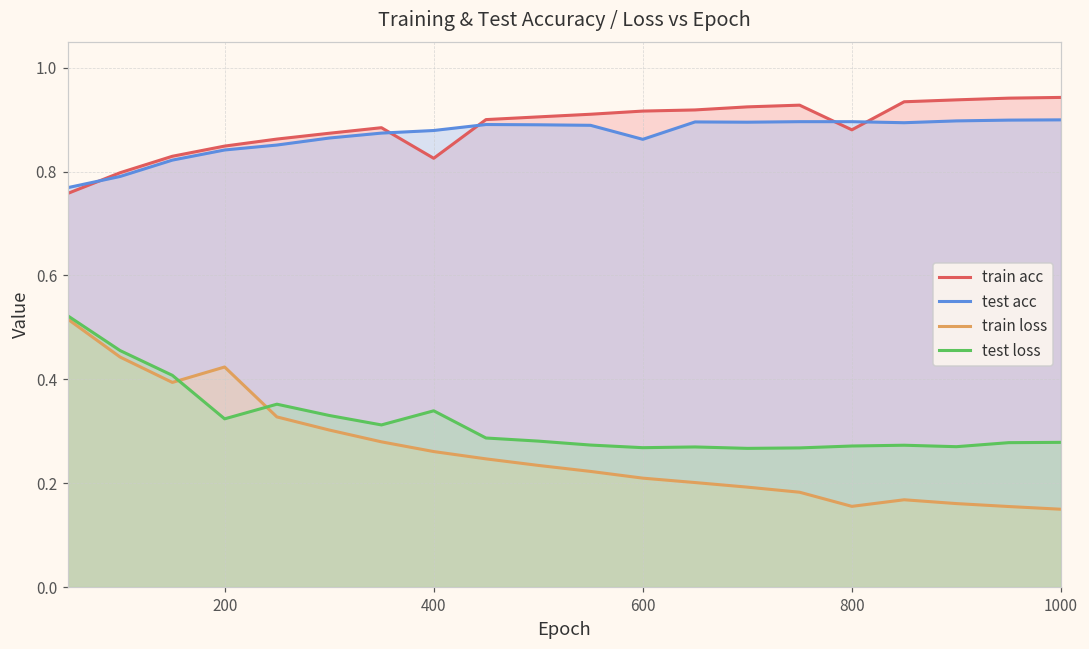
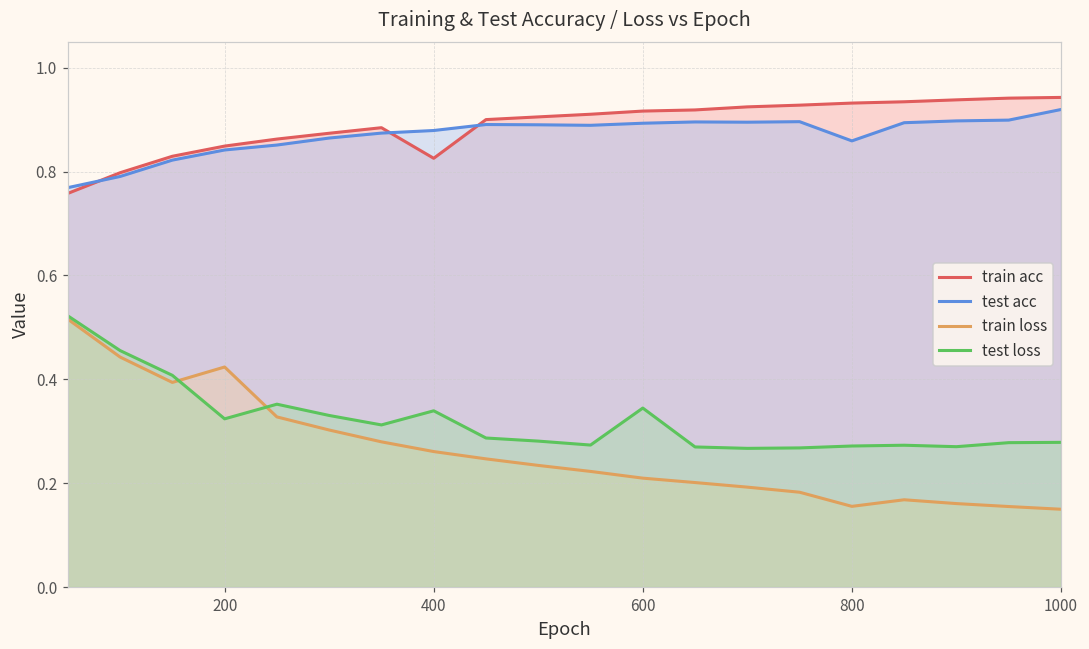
test acc, 600: 0.86 -> 0.89
test loss, 600: 0.27 -> 0.34
train acc, 800: 0.88 -> 0.93
test acc, 800: 0.90 -> 0.86
test acc, 1000: 0.90 -> 0.92
